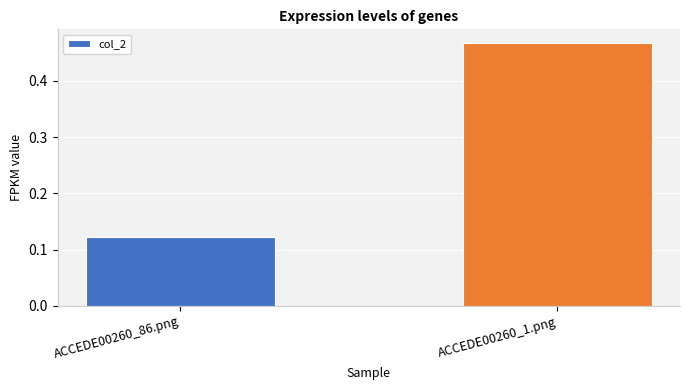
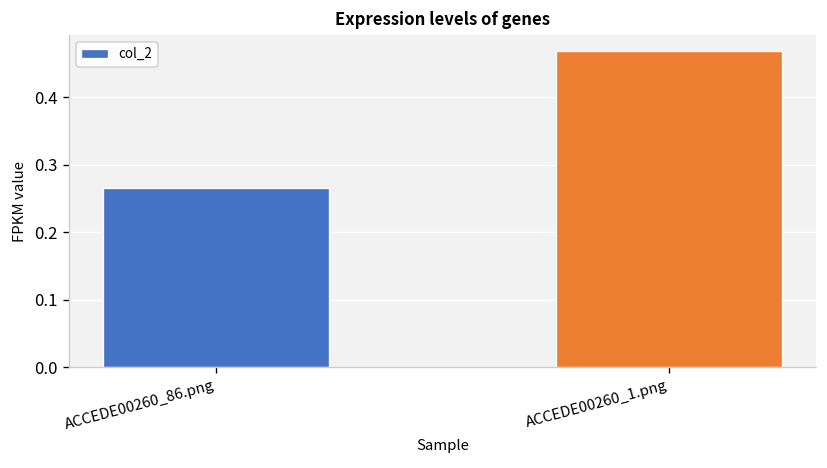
ACCEDE00260_86.png: 0.12 -> 0.27
